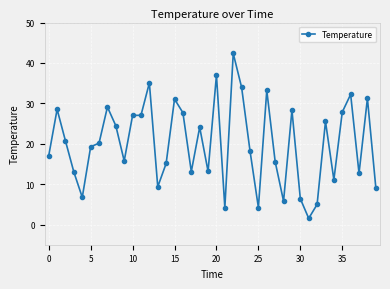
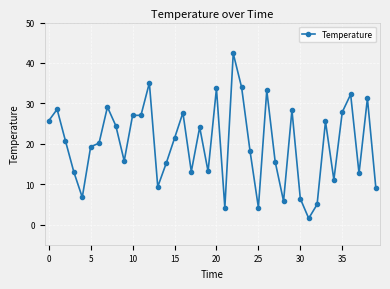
0: 17 -> 26
15: 31 -> 21
20: 37 -> 34
